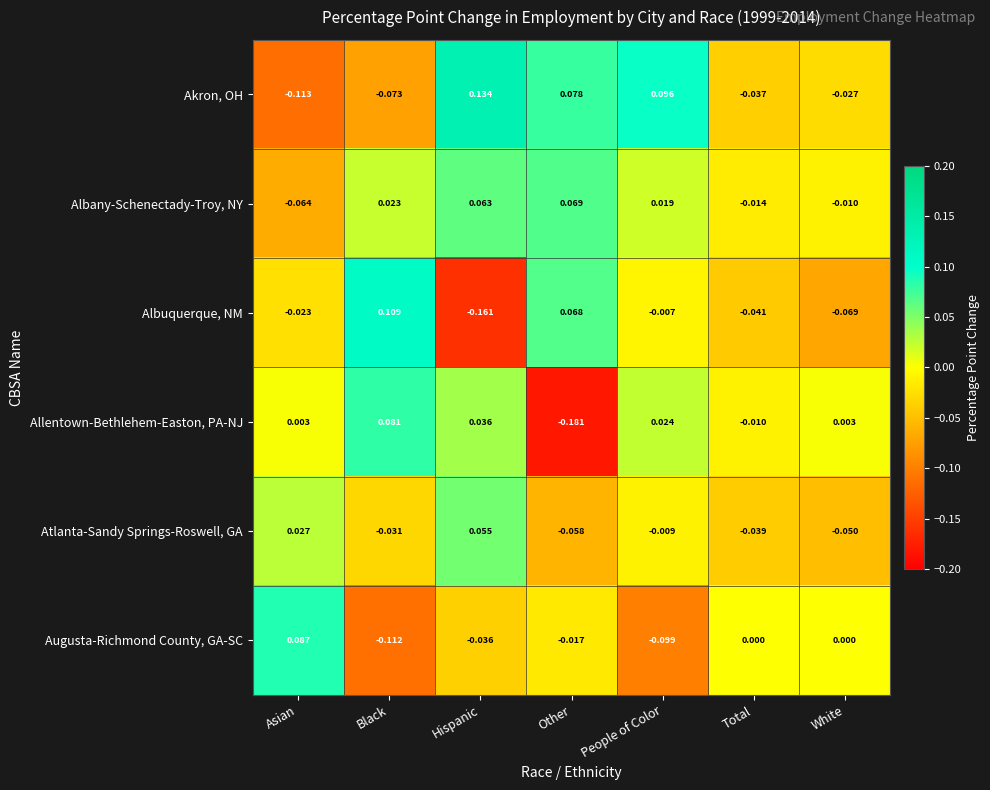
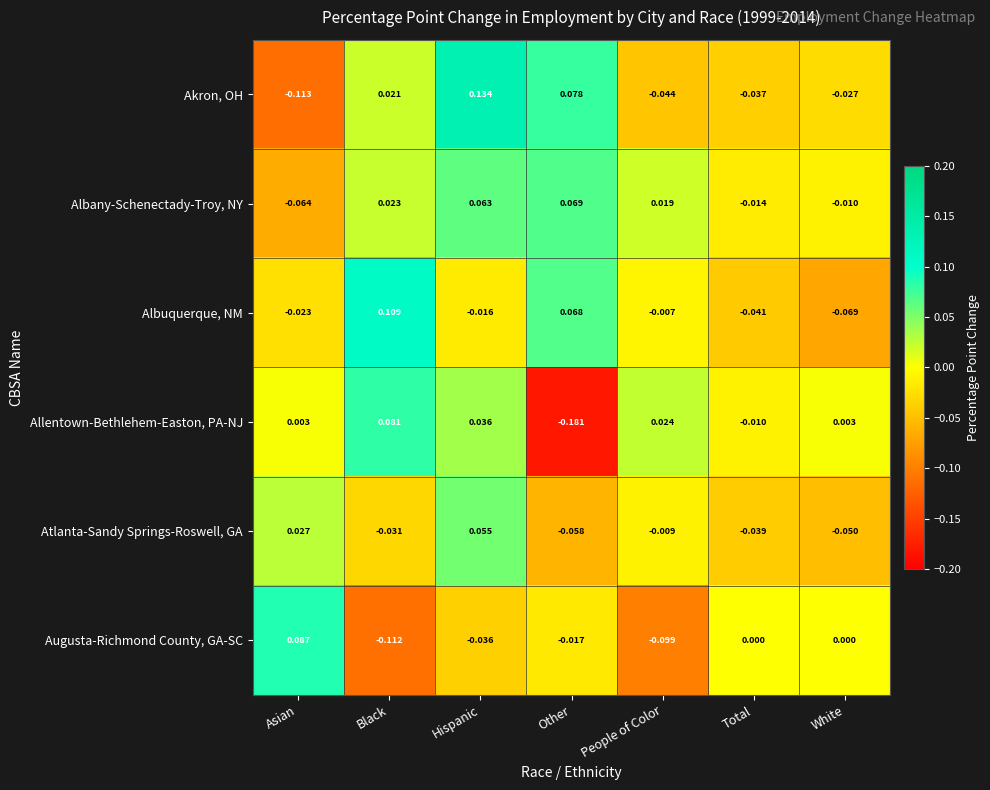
Akron, OH, Black: -0.073 -> 0.021
Akron, OH, People of Color: 0.096 -> -0.044
Albuquerque, NM, Hispanic: -0.161 -> -0.016
